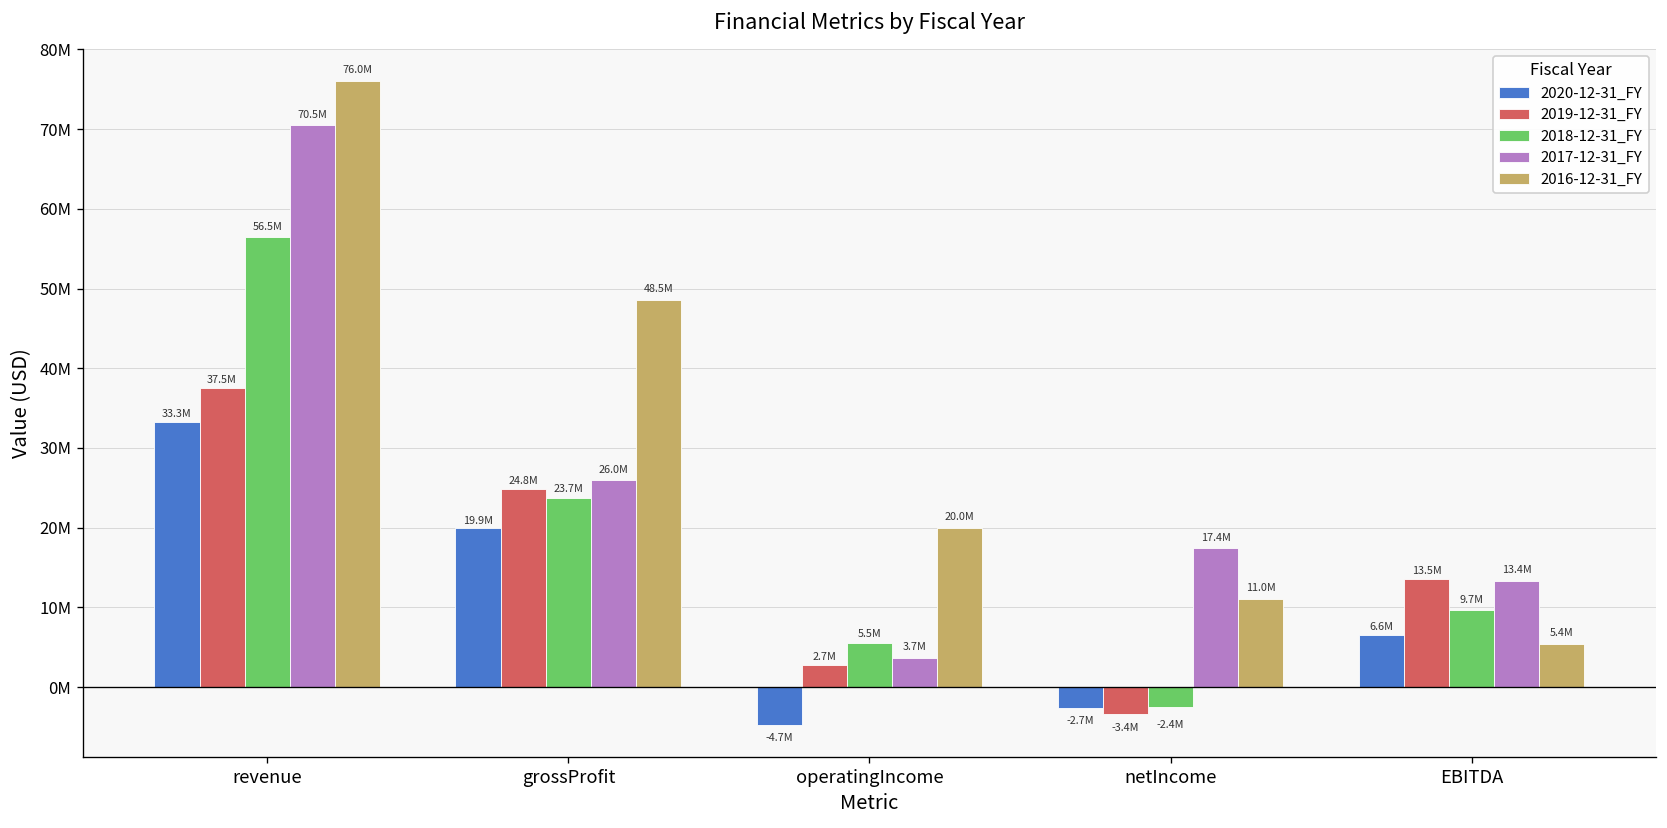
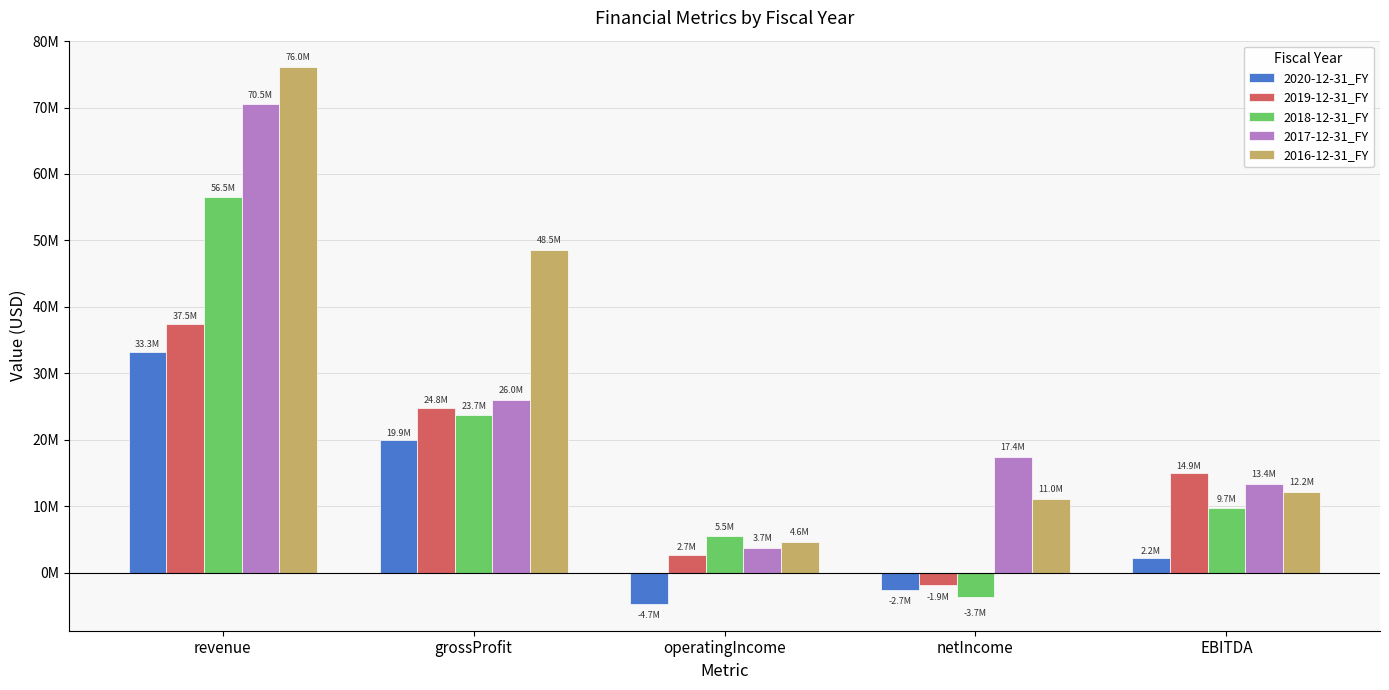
2016-12-31_FY, operatingIncome: 20.0M -> 4.6M
2019-12-31_FY, netIncome: -3.4M -> -1.9M
2018-12-31_FY, netIncome: -2.4M -> -3.7M
2020-12-31_FY, EBITDA: 6.6M -> 2.2M
2019-12-31_FY, EBITDA: 13.5M -> 14.9M
2016-12-31_FY, EBITDA: 5.4M -> 12.2M
